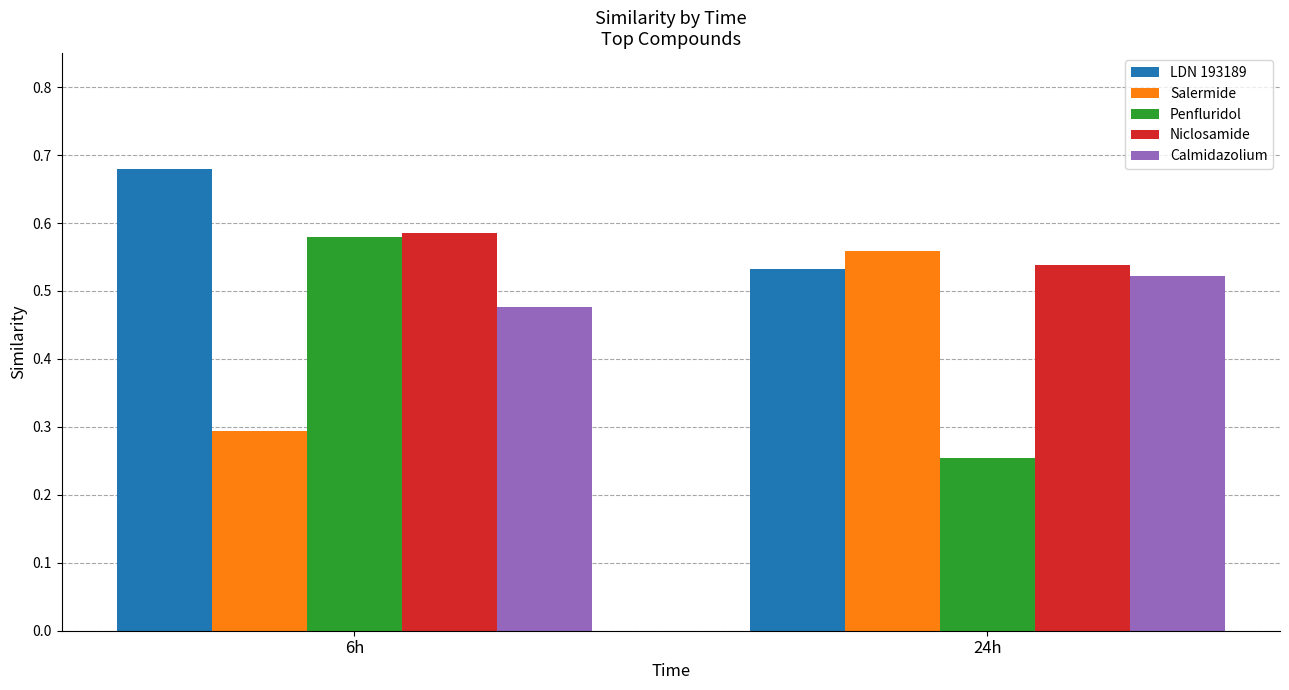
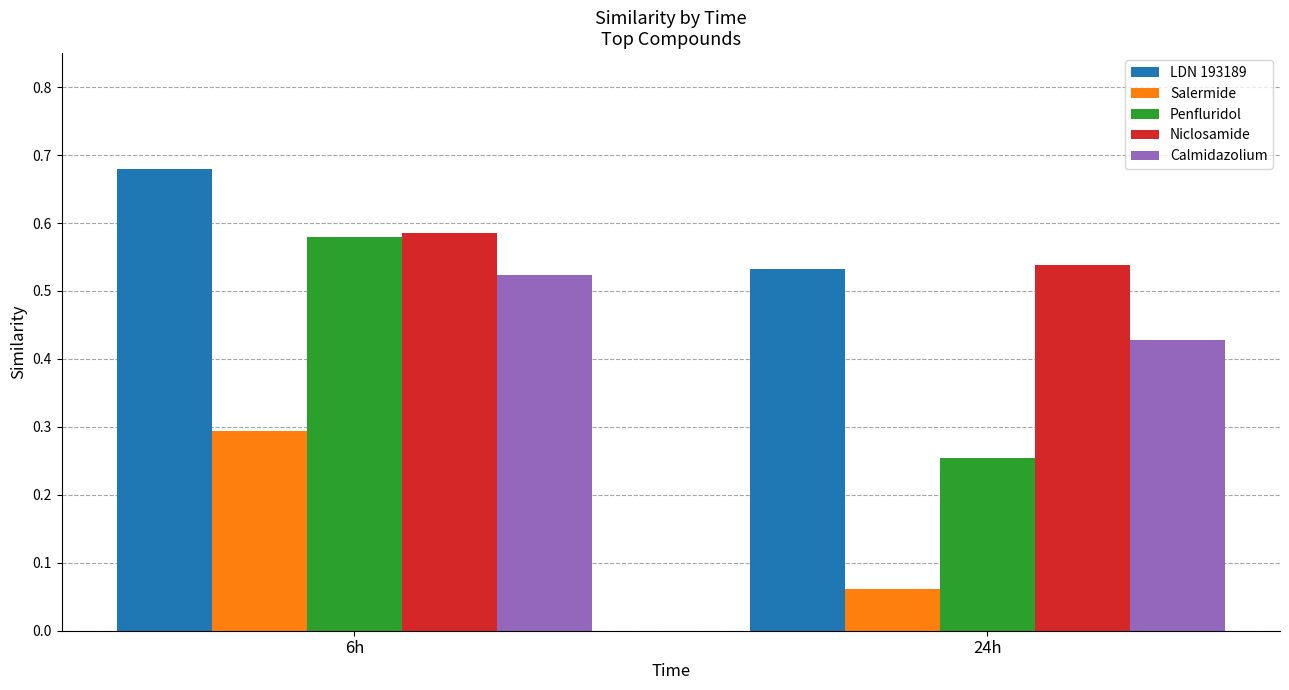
Calmidazolium, 6h: 0.48 -> 0.52
Salermide, 24h: 0.56 -> 0.06
Calmidazolium, 24h: 0.52 -> 0.43
